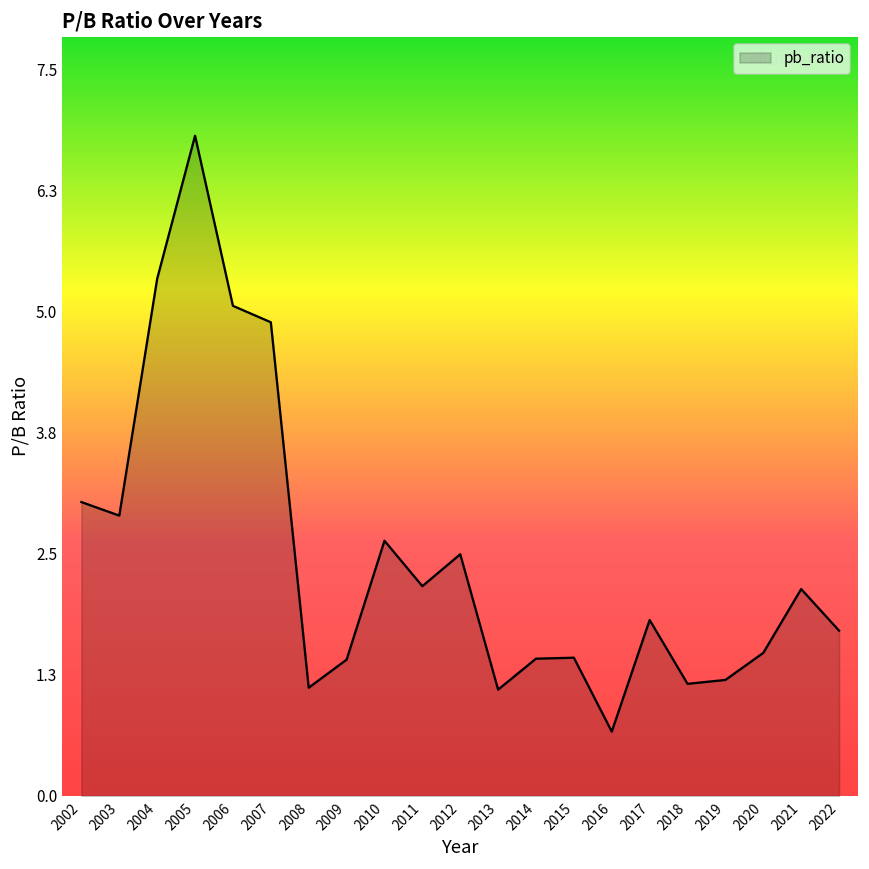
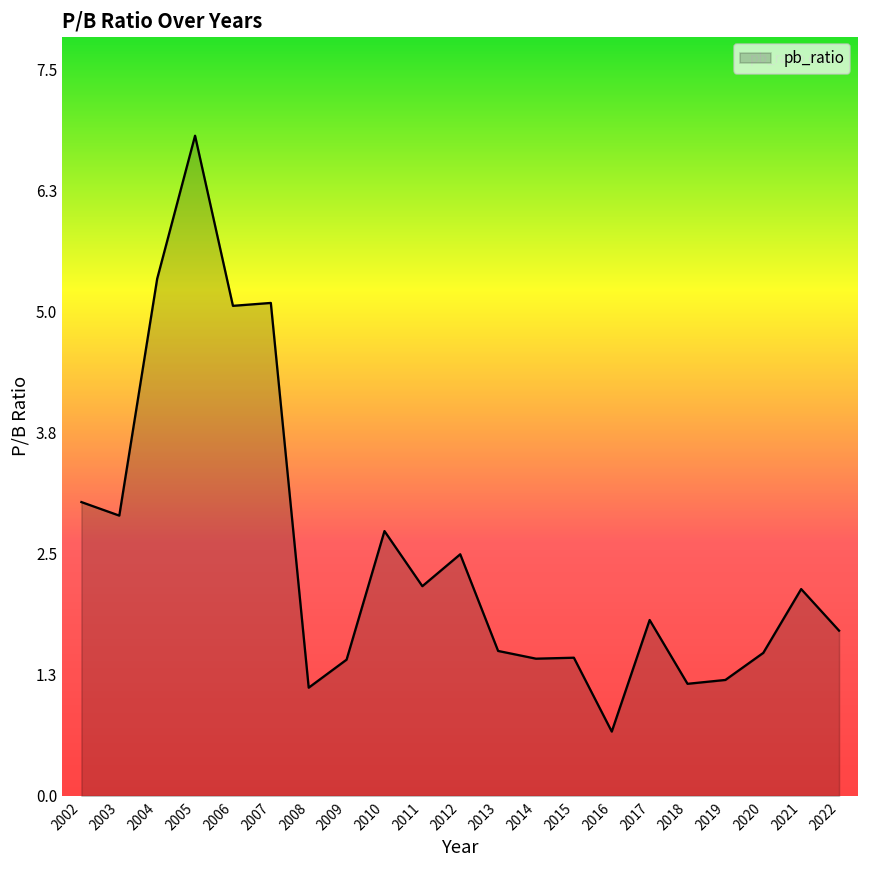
2007: 4.9 -> 5.1
2010: 2.6 -> 2.7
2013: 1.1 -> 1.5
